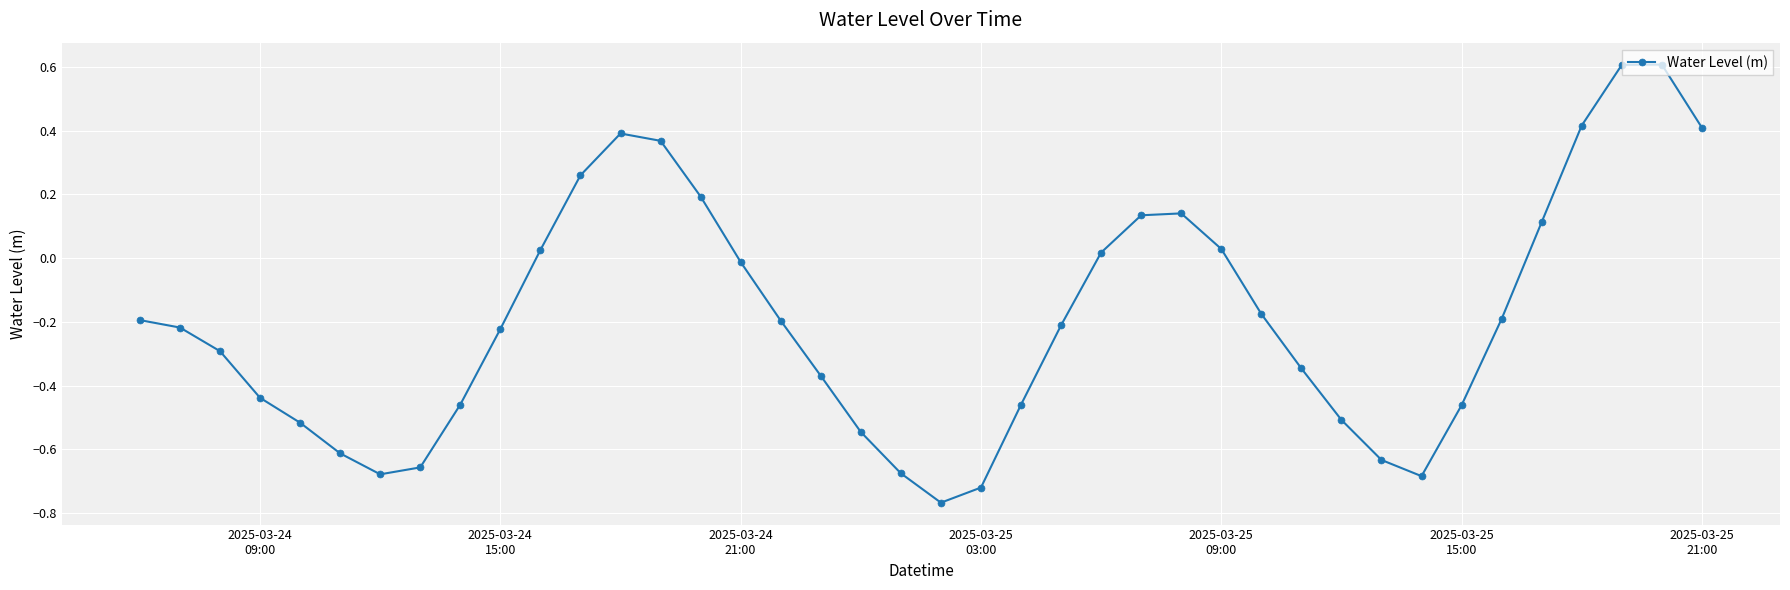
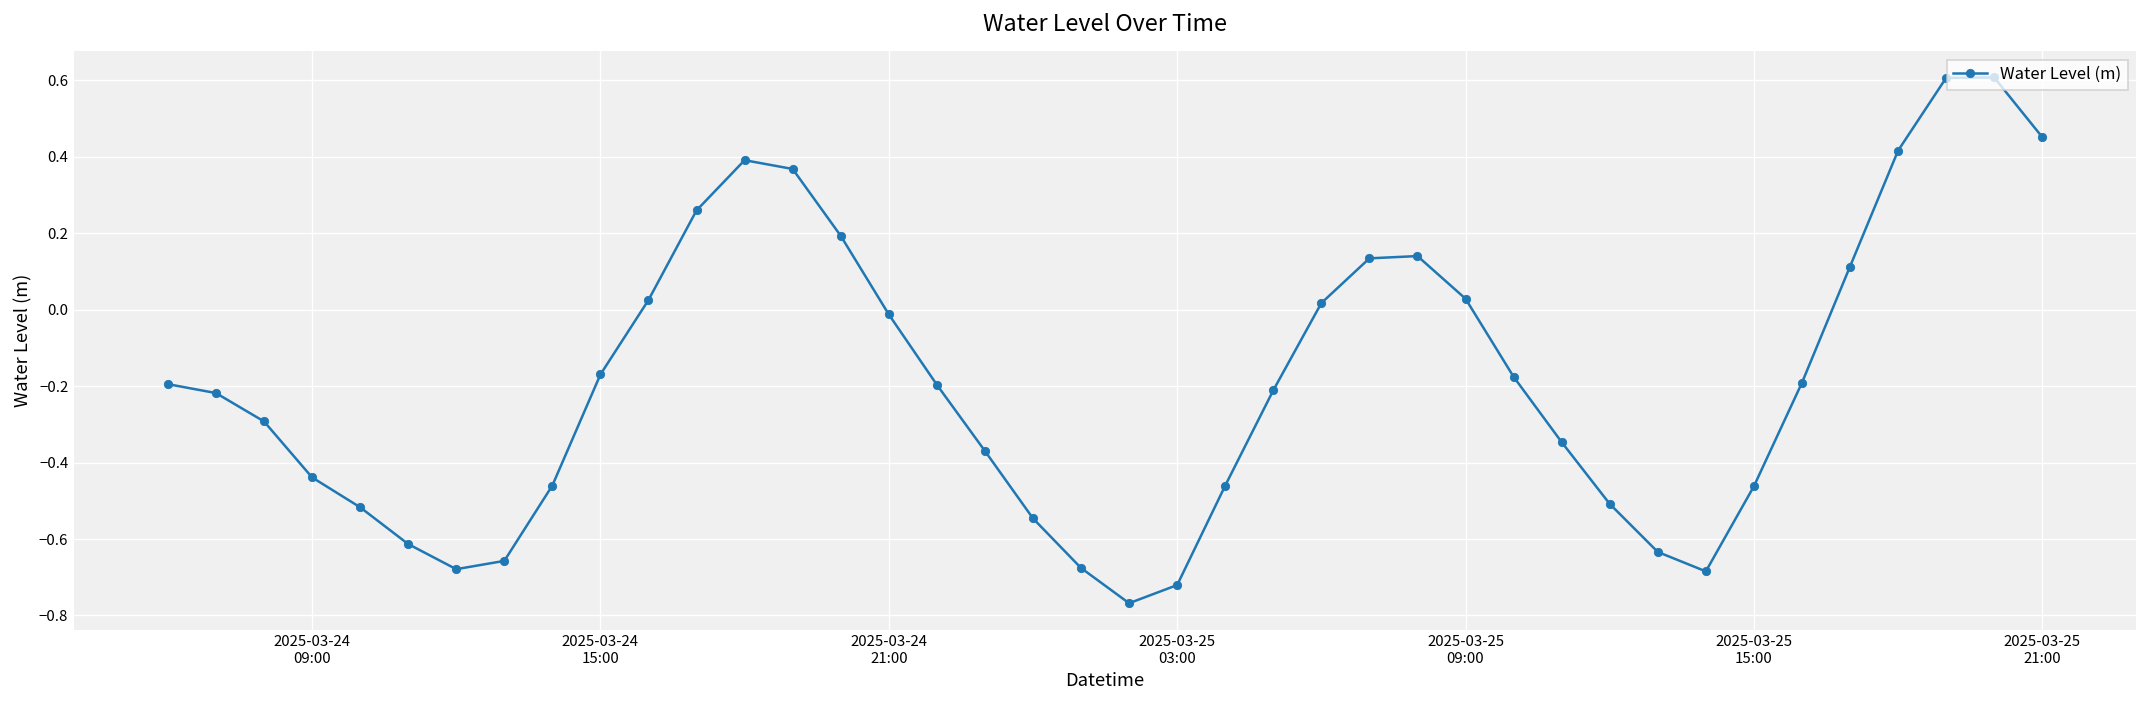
2025-03-24 15:00: -0.22 -> -0.17
2025-03-25 21:00: 0.41 -> 0.45
